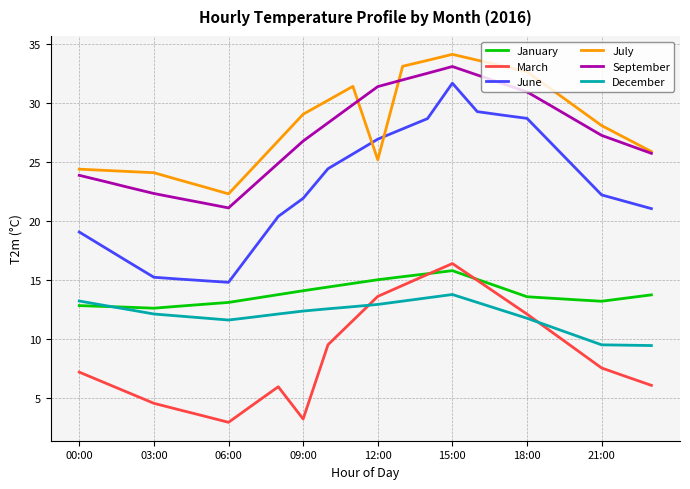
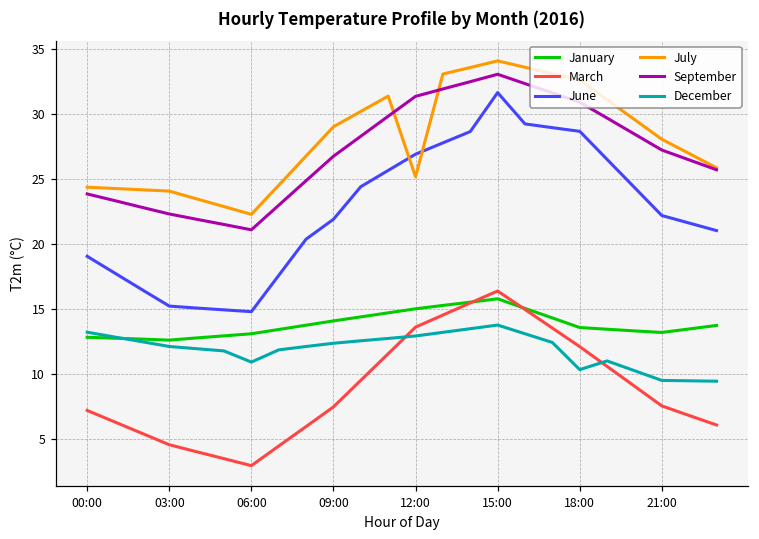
December, 06:00: 11.6 -> 10.9
March, 09:00: 3.3 -> 7.5
December, 18:00: 11.8 -> 10.4
